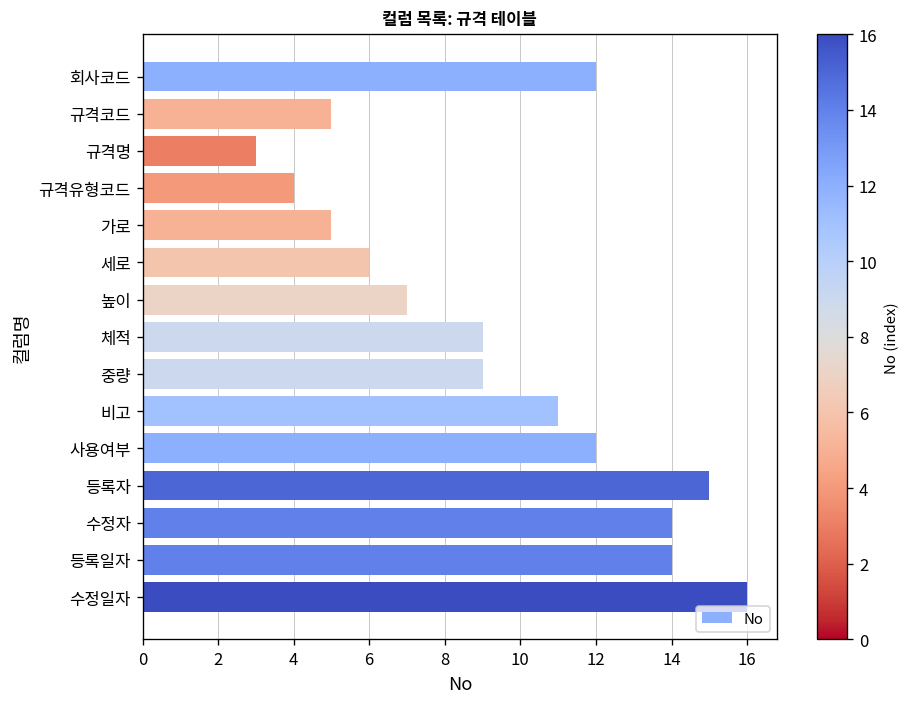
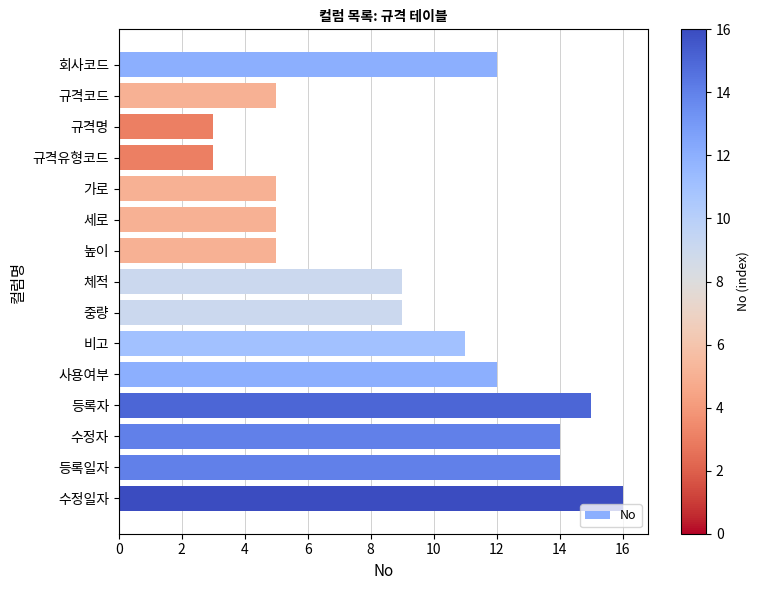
규격유형코드: 4 -> 3
세로: 6 -> 5
높이: 7 -> 5
